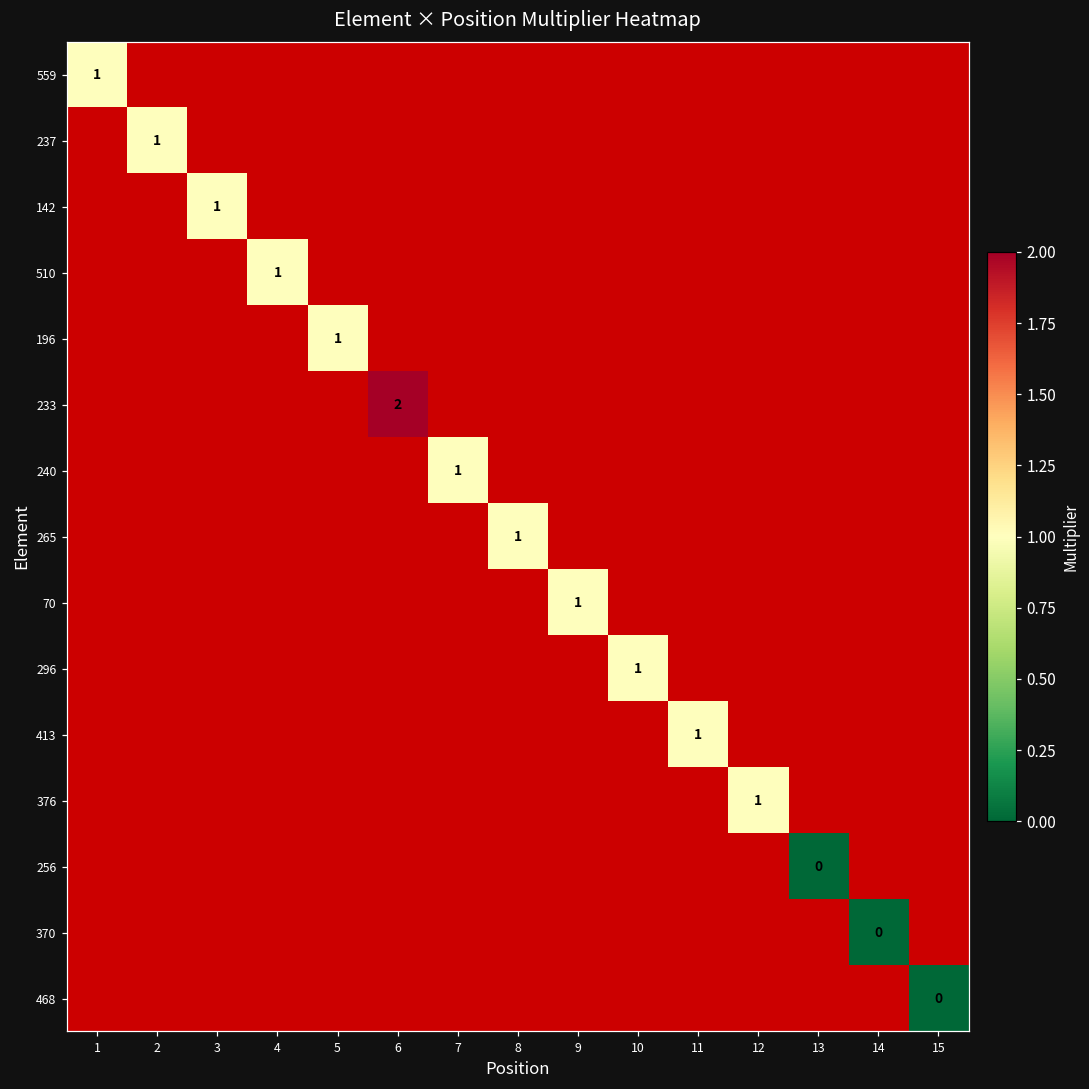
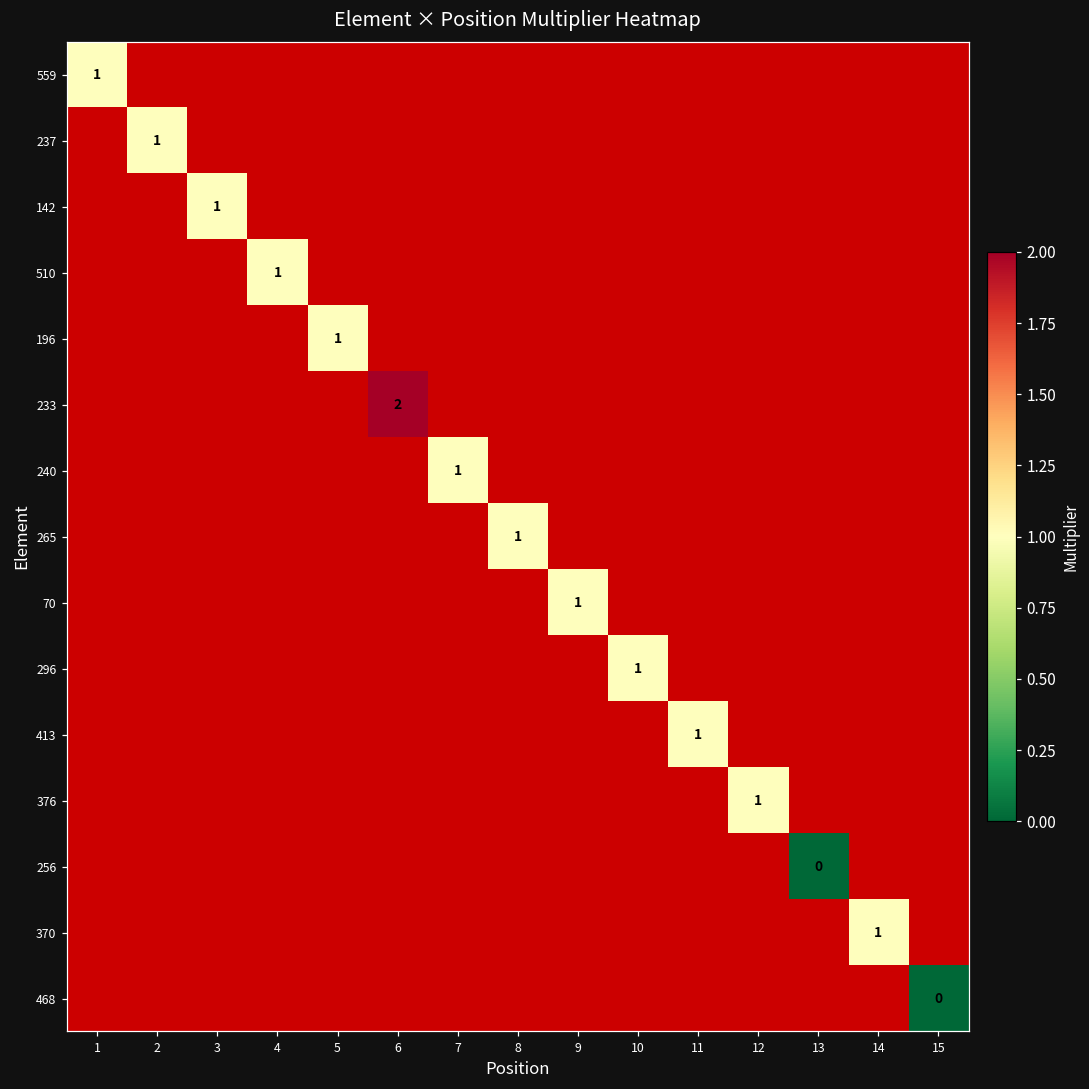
370, 14: 0 -> 1
